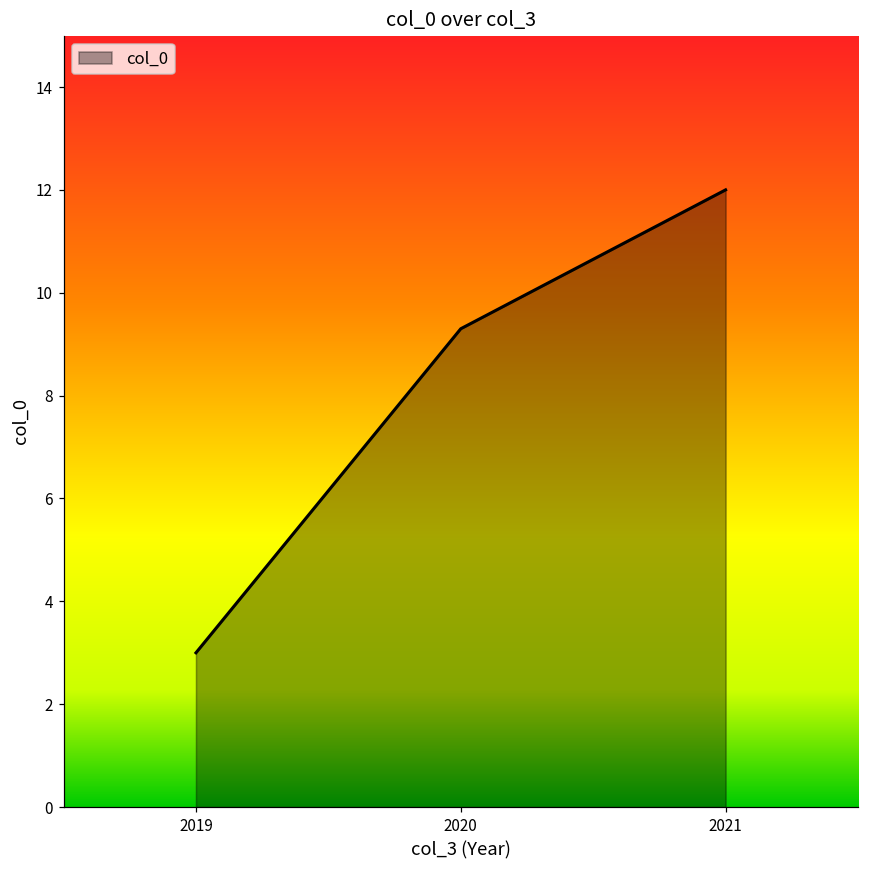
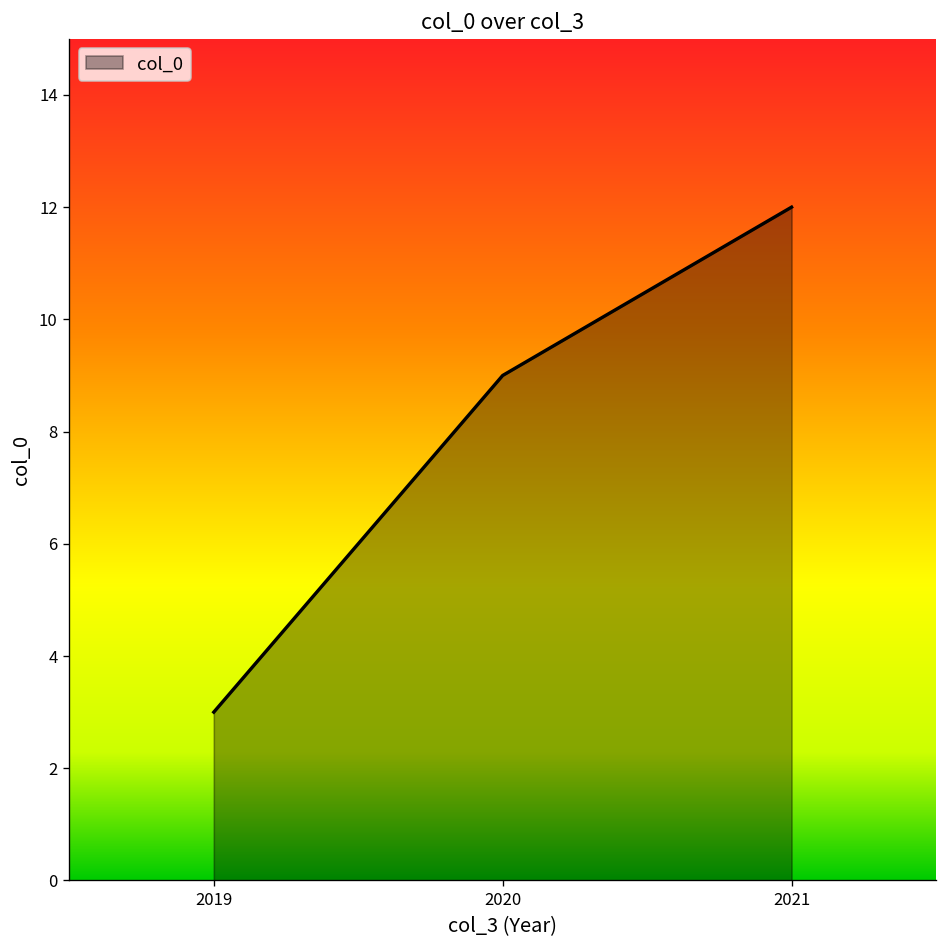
2020: 9.3 -> 9.0
